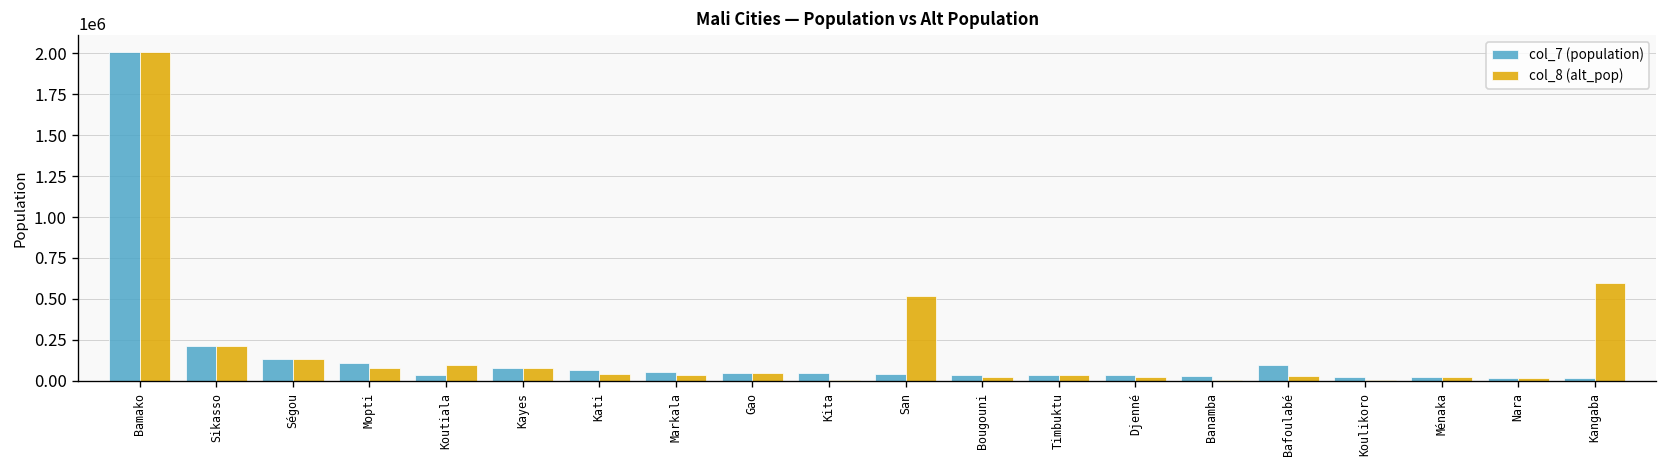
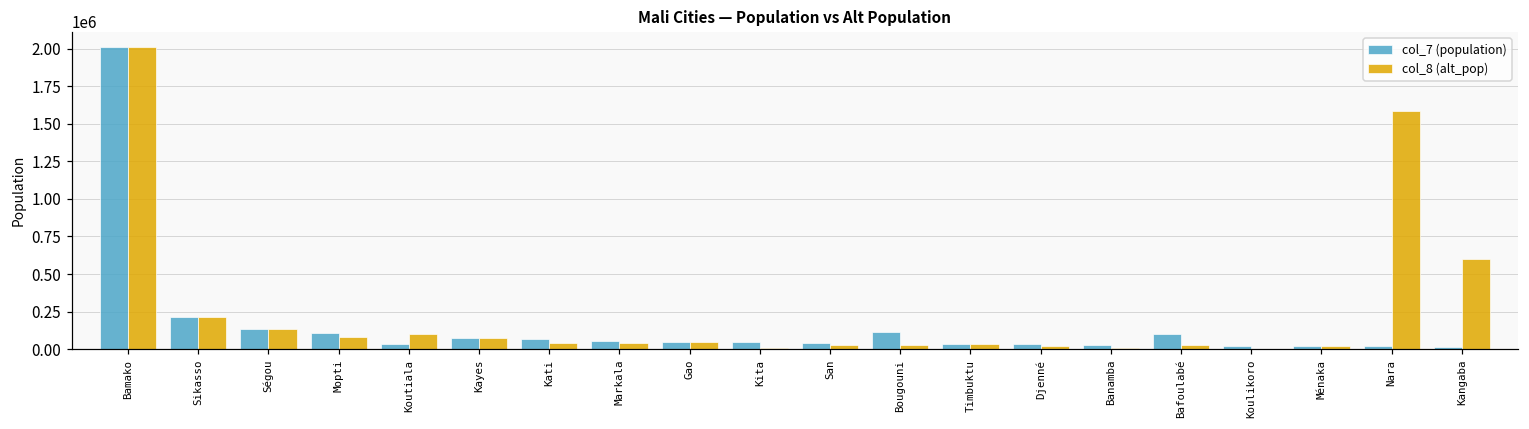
col_8 (alt_pop), San: 520000 -> 20000
col_7 (population), Bougouni: 40000 -> 110000
col_8 (alt_pop), Nara: 20000 -> 1580000
